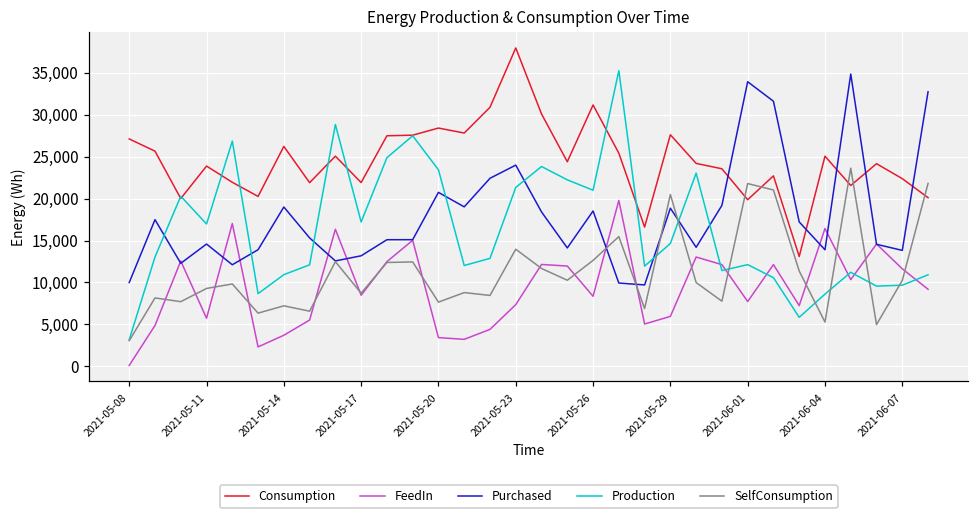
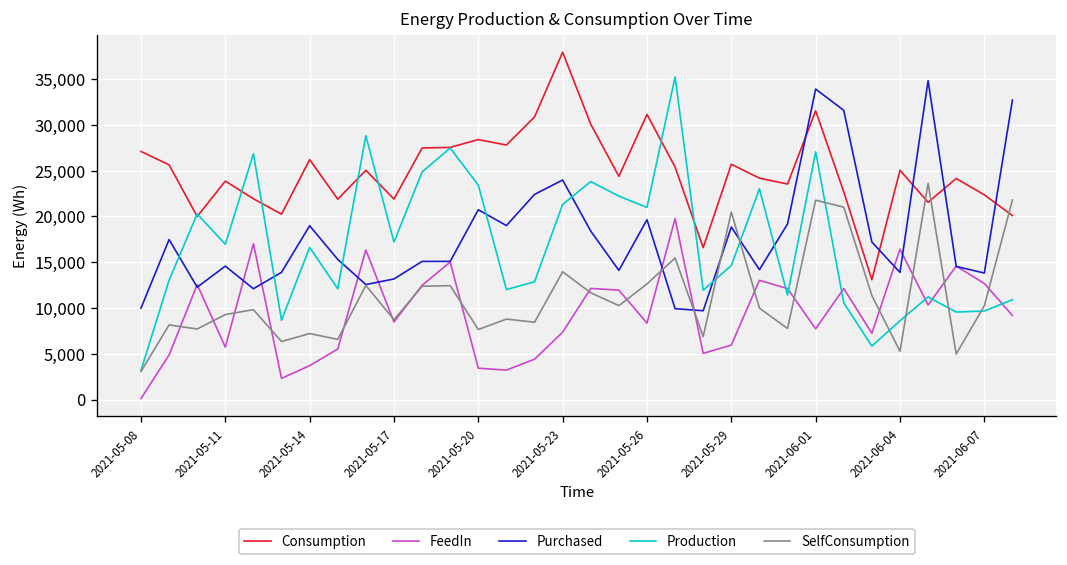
Production, 2021-05-14: 11,000 -> 17,000
Purchased, 2021-05-26: 19,000 -> 20,000
Consumption, 2021-05-29: 28,000 -> 26,000
Consumption, 2021-06-01: 20,000 -> 32,000
Production, 2021-06-01: 12,000 -> 27,000
FeedIn, 2021-06-07: 12,000 -> 13,000
